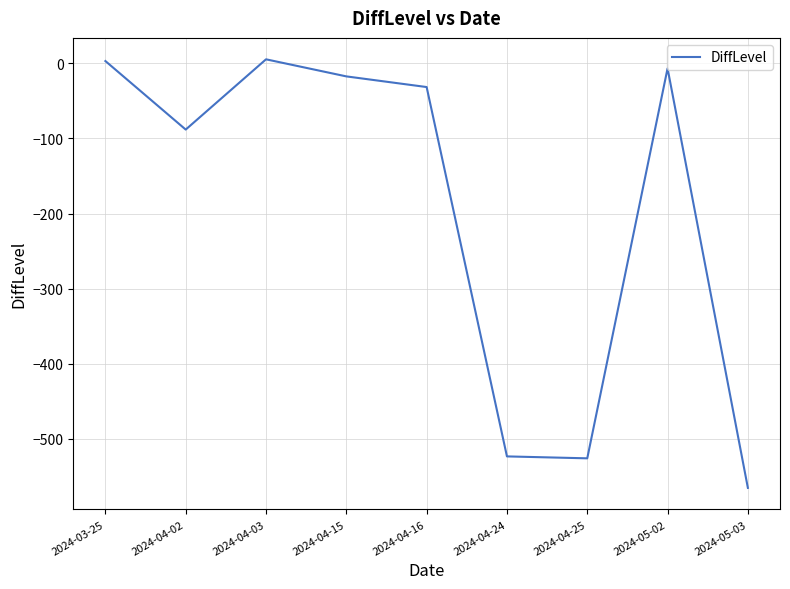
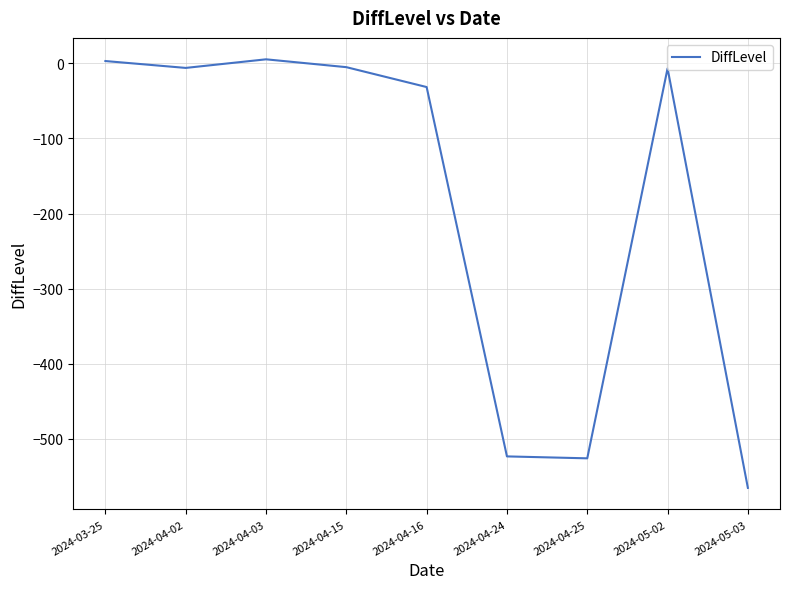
2024-04-02: -90 -> -10
2024-04-15: -20 -> -10
